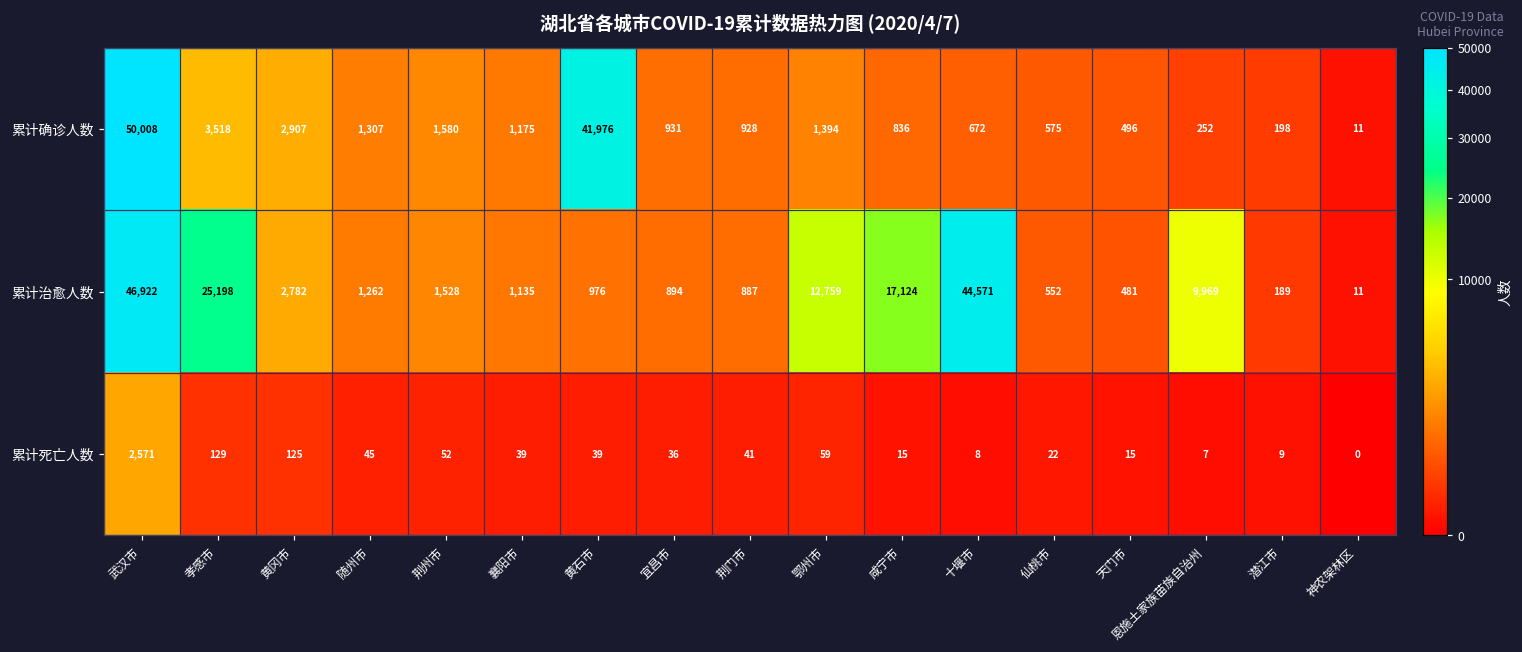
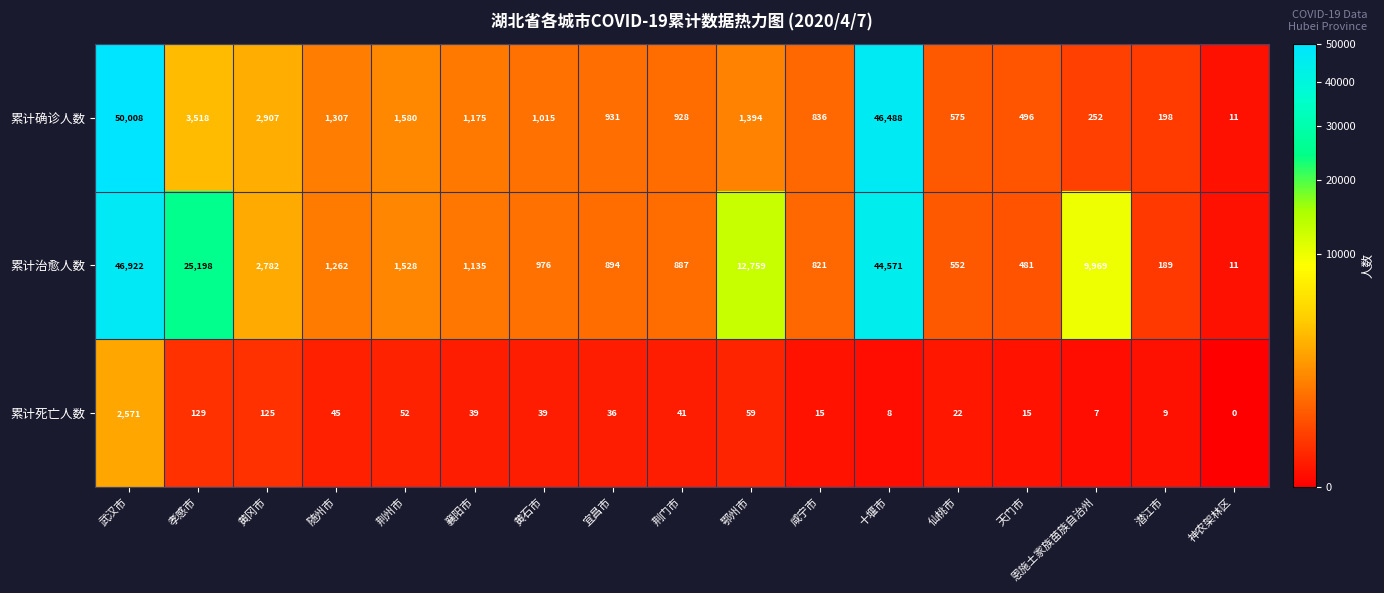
累计确诊人数, 黄石市: 41,976 -> 1,015
累计确诊人数, 十堰市: 672 -> 46,488
累计治愈人数, 咸宁市: 17,124 -> 821
